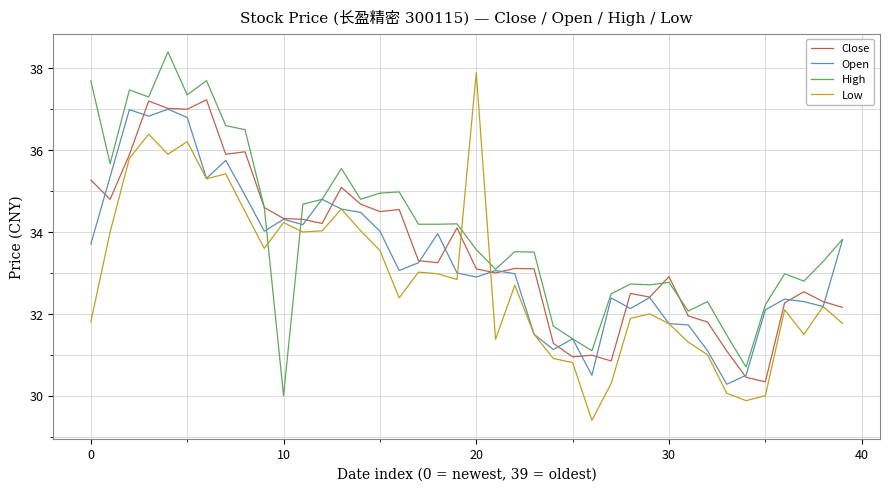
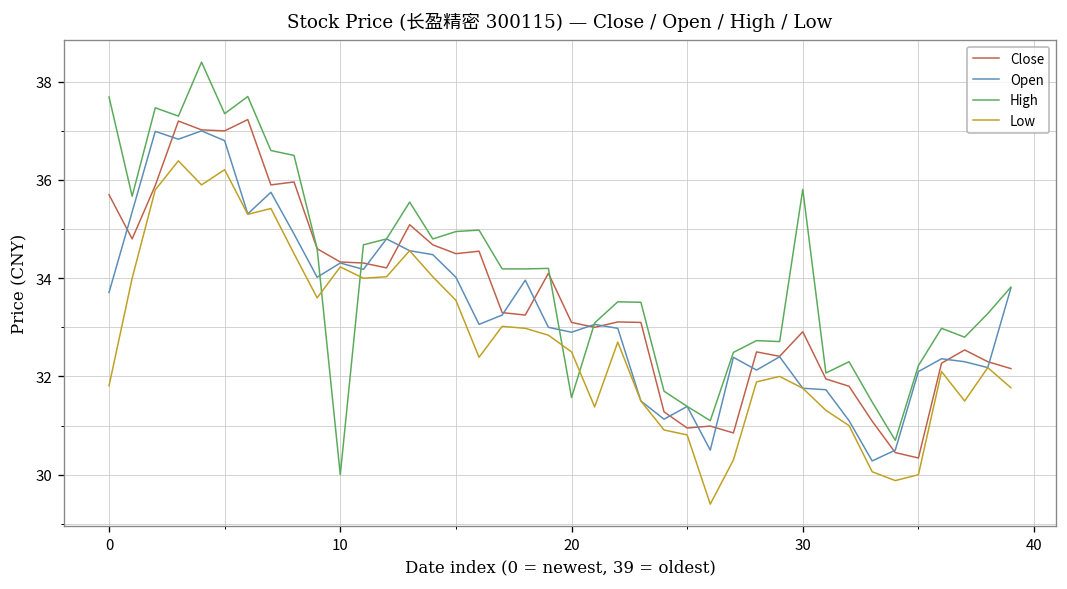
Close, 0: 35.3 -> 35.7
High, 20: 33.6 -> 31.6
Low, 20: 37.9 -> 32.5
High, 30: 32.8 -> 35.8
